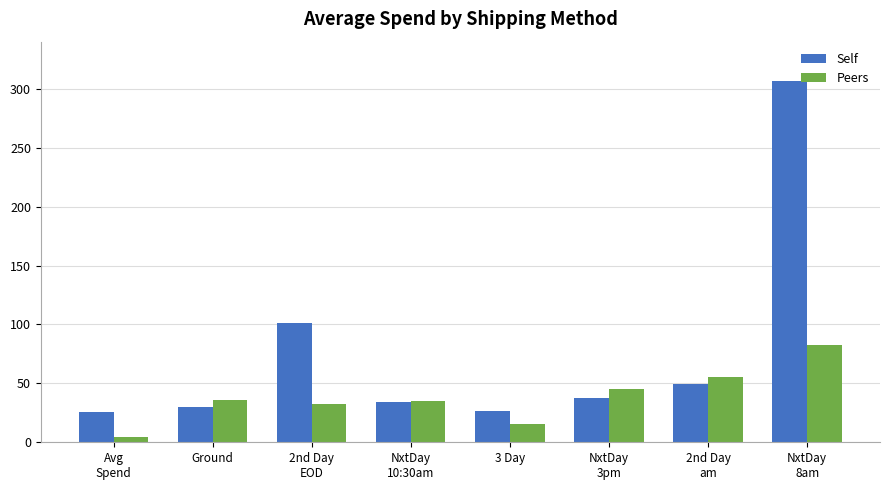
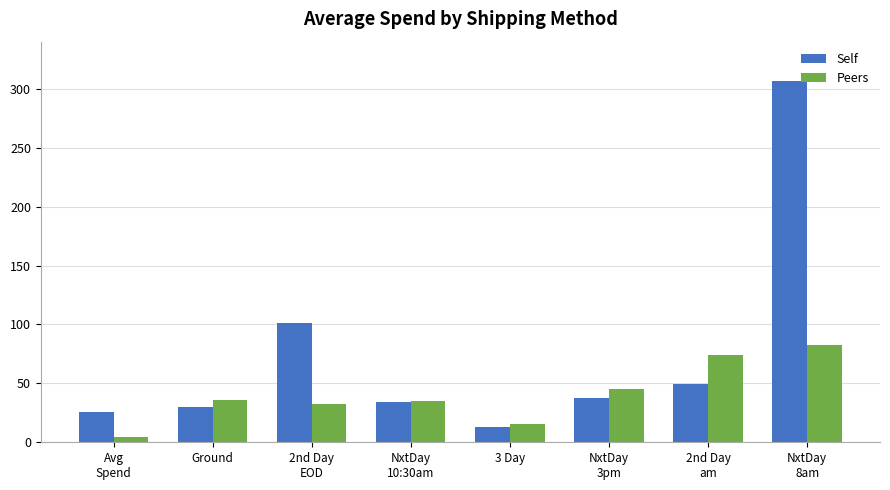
Self, 3 Day: 26 -> 13
Peers, 2nd Day am: 55 -> 74
